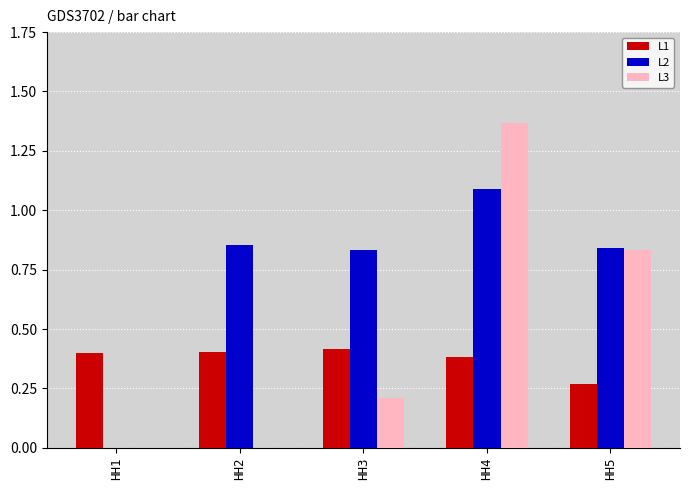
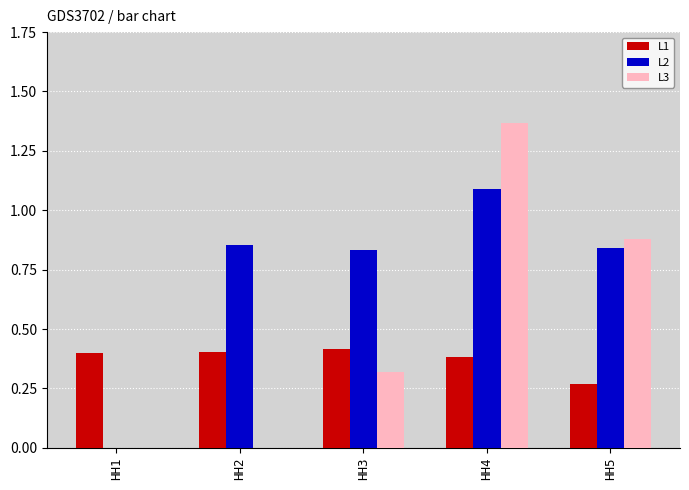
L3, HH3: 0.21 -> 0.32
L3, HH5: 0.83 -> 0.88
